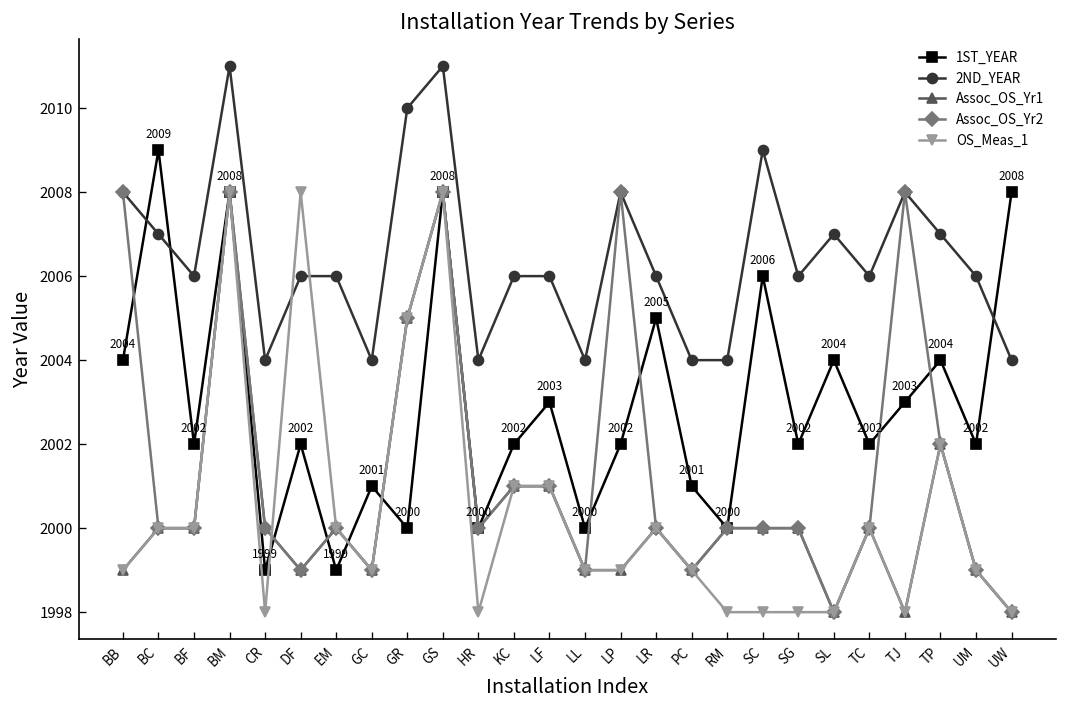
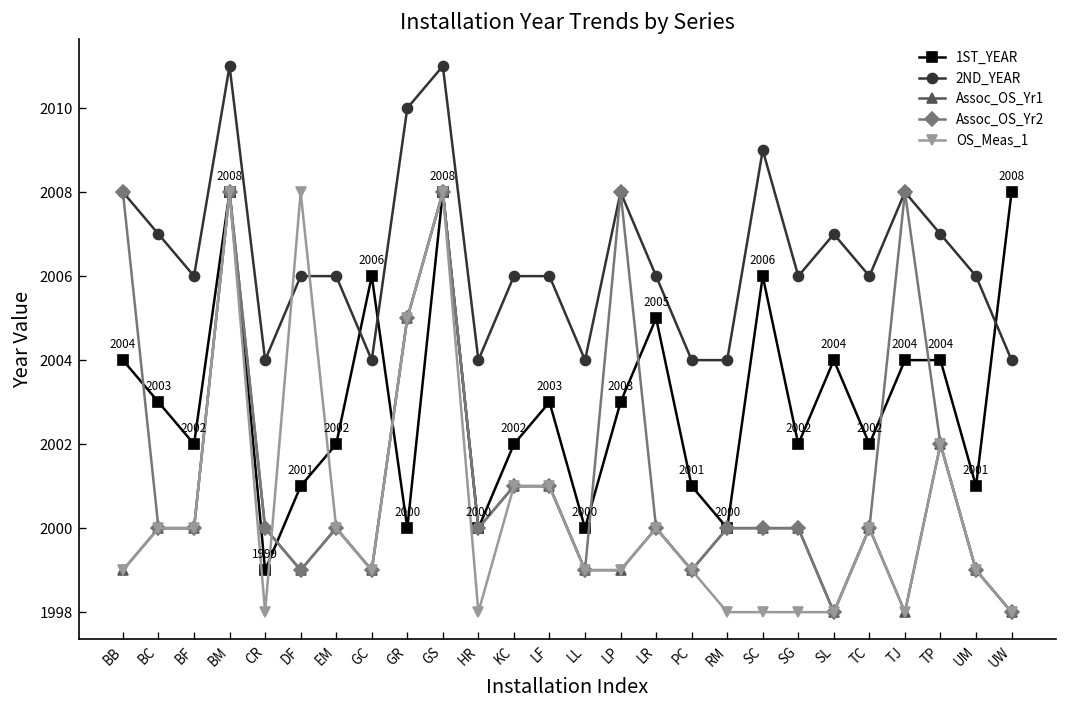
1ST_YEAR, BC: 2009 -> 2003
1ST_YEAR, DF: 2002 -> 2001
1ST_YEAR, EM: 1999 -> 2002
1ST_YEAR, GC: 2001 -> 2006
1ST_YEAR, LP: 2002 -> 2003
1ST_YEAR, TJ: 2003 -> 2004
1ST_YEAR, UM: 2002 -> 2001
